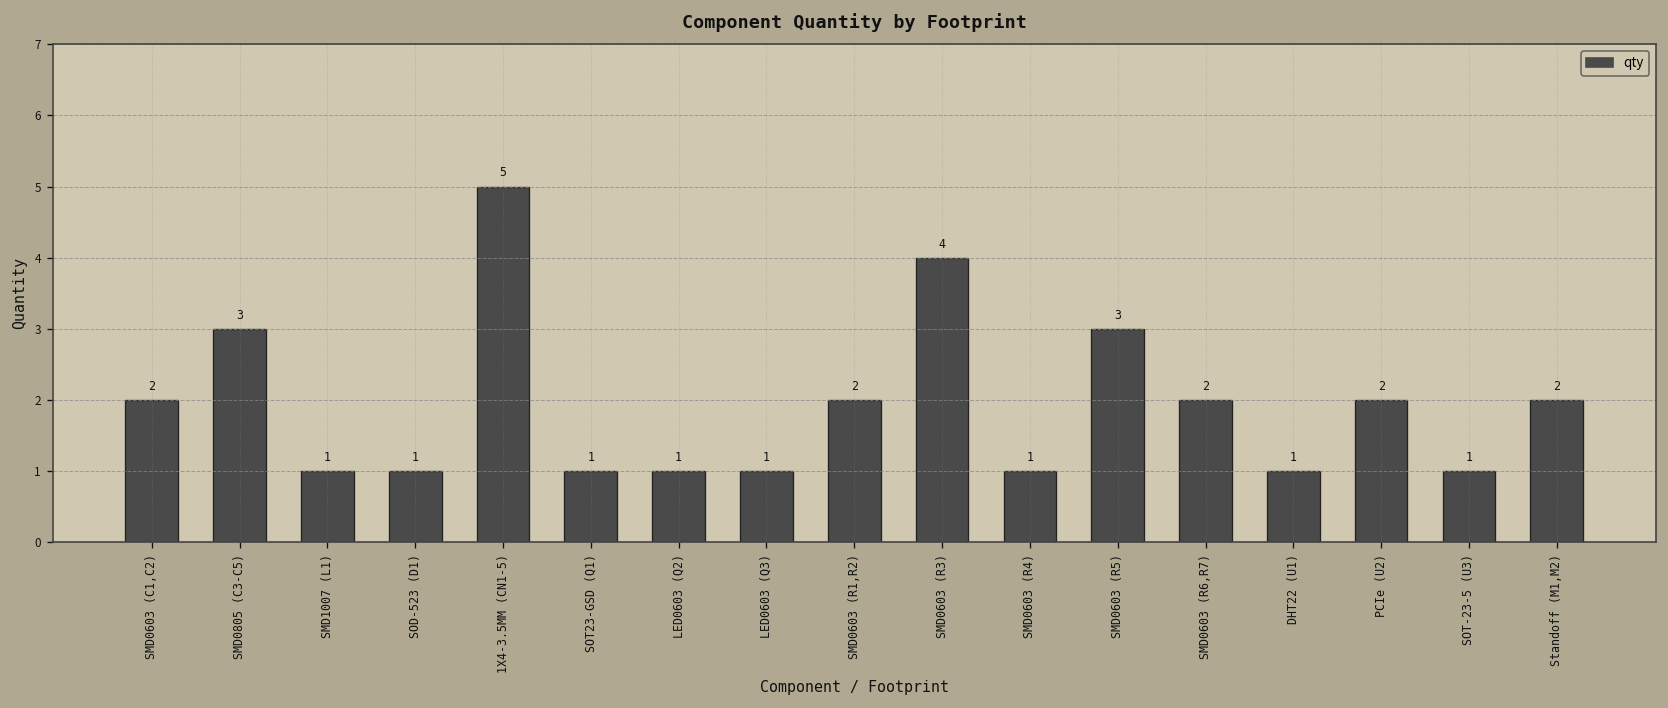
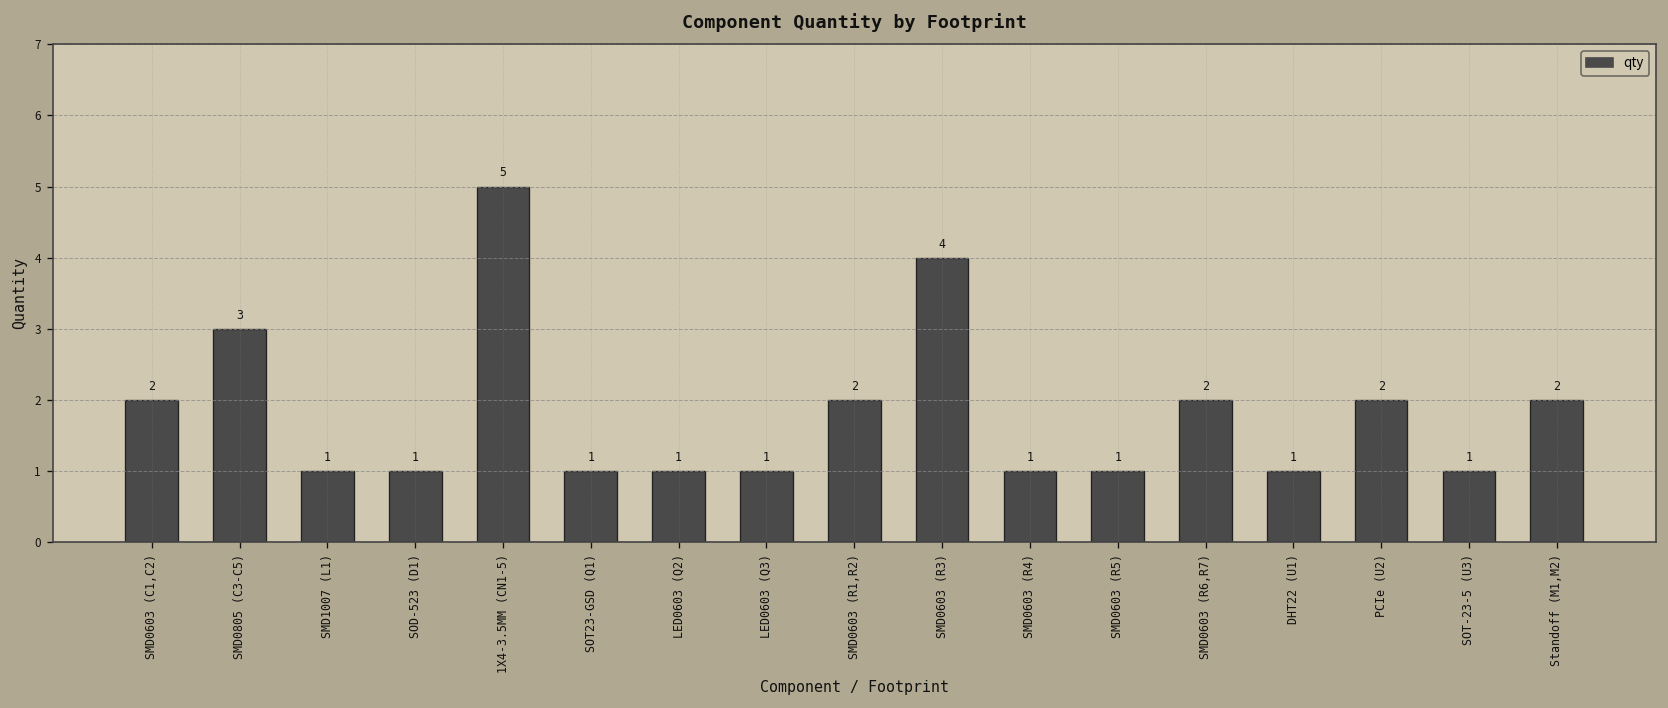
SMD0603 (R5): 3 -> 1
